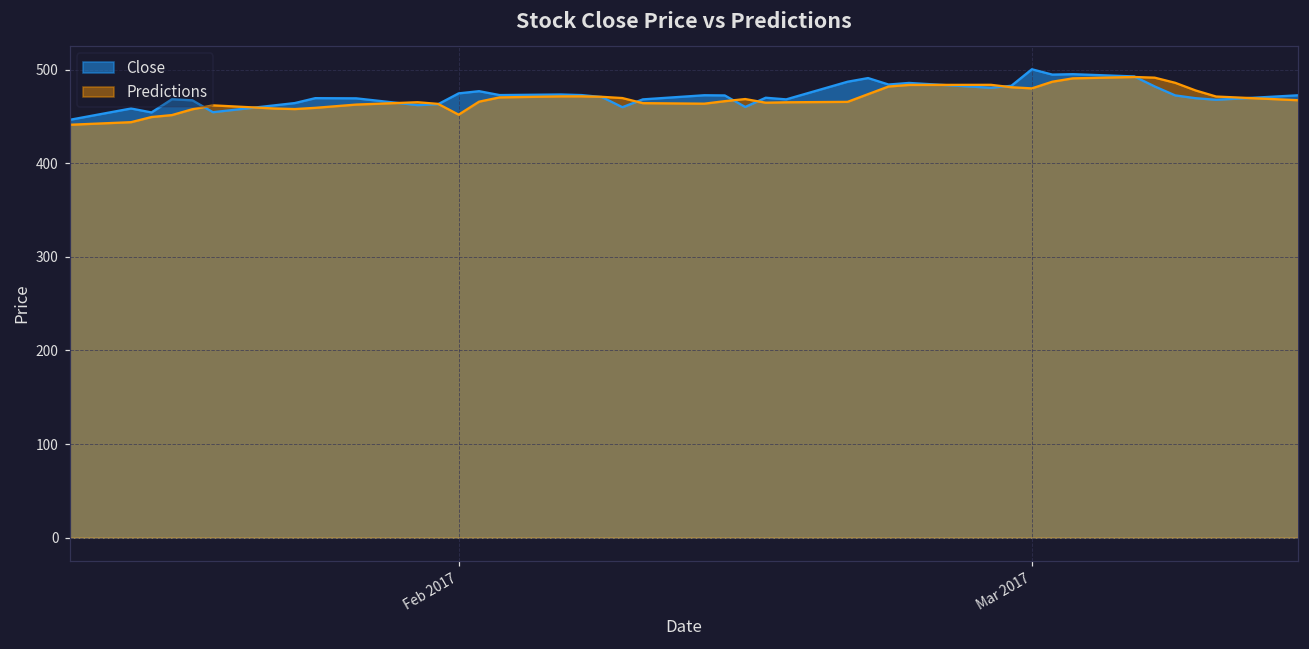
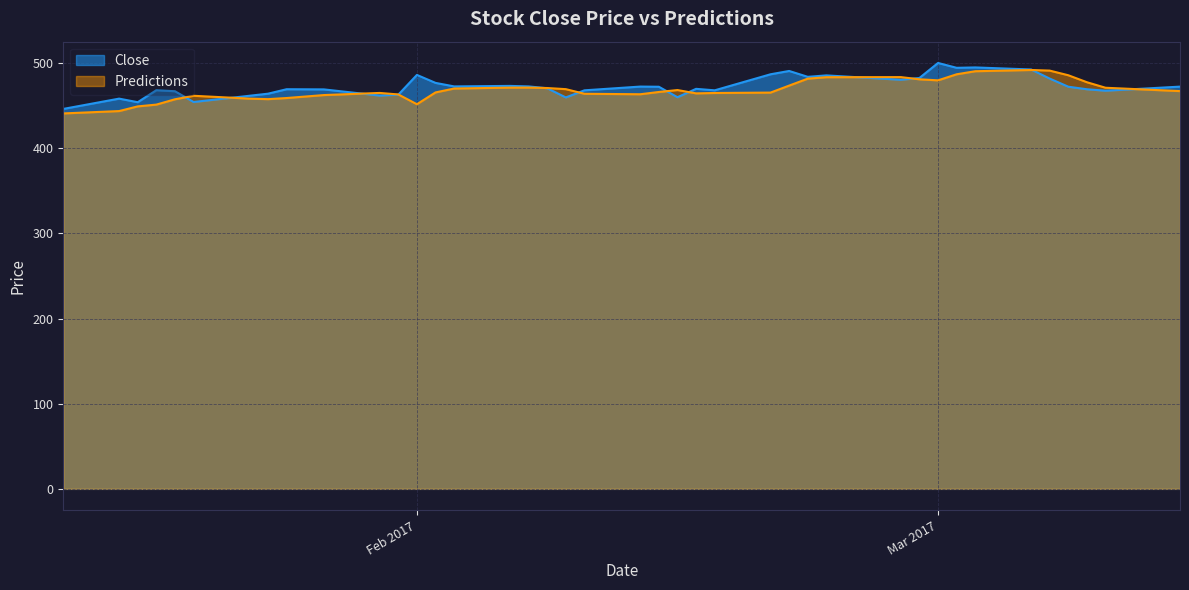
Close, Feb 2017: 470 -> 490
